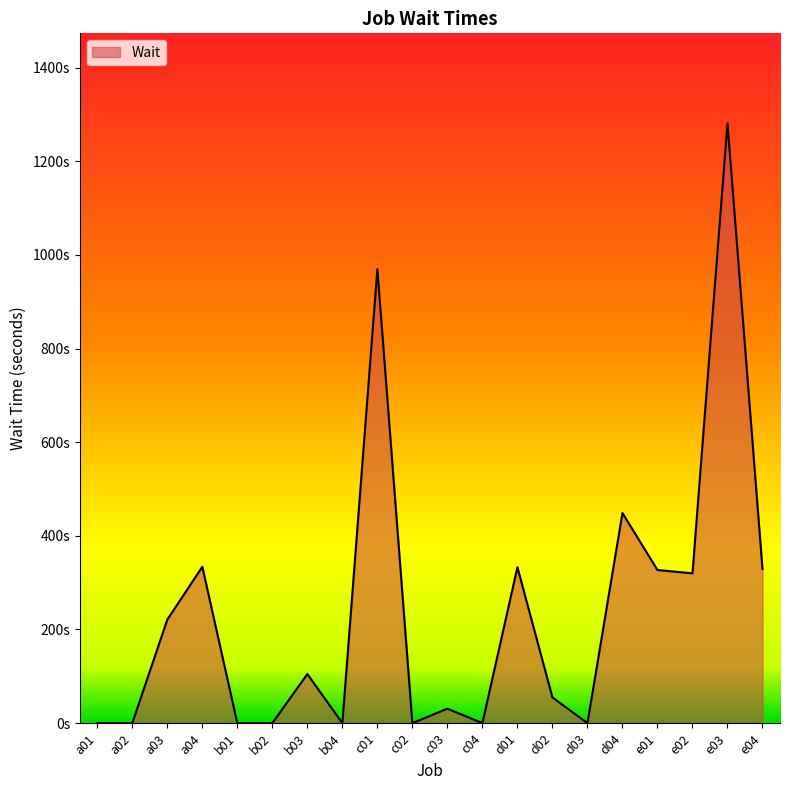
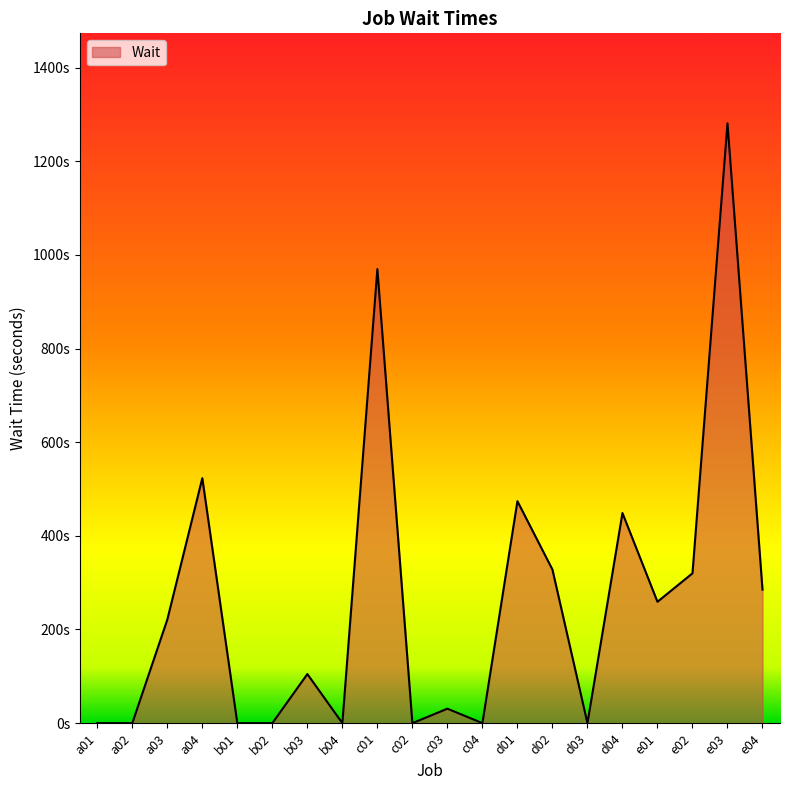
a04: 330s -> 520s
d01: 330s -> 470s
d02: 50s -> 330s
e01: 330s -> 260s
e04: 330s -> 290s
